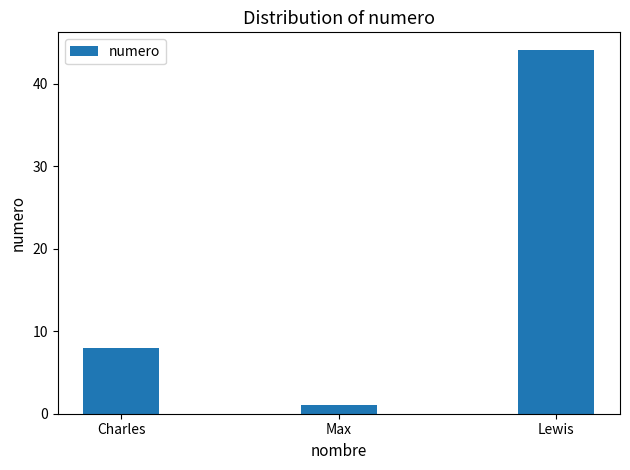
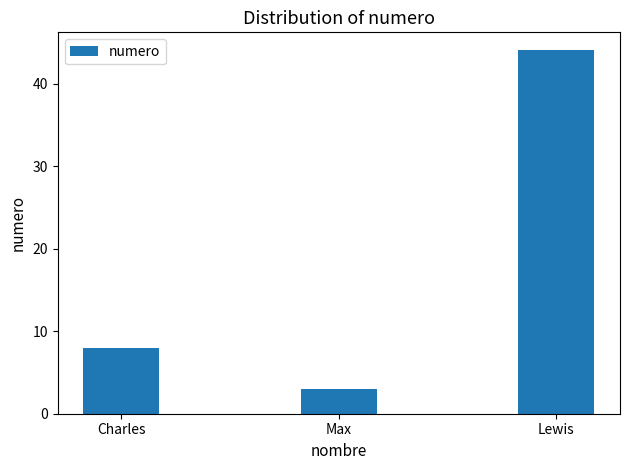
Max: 1 -> 3
